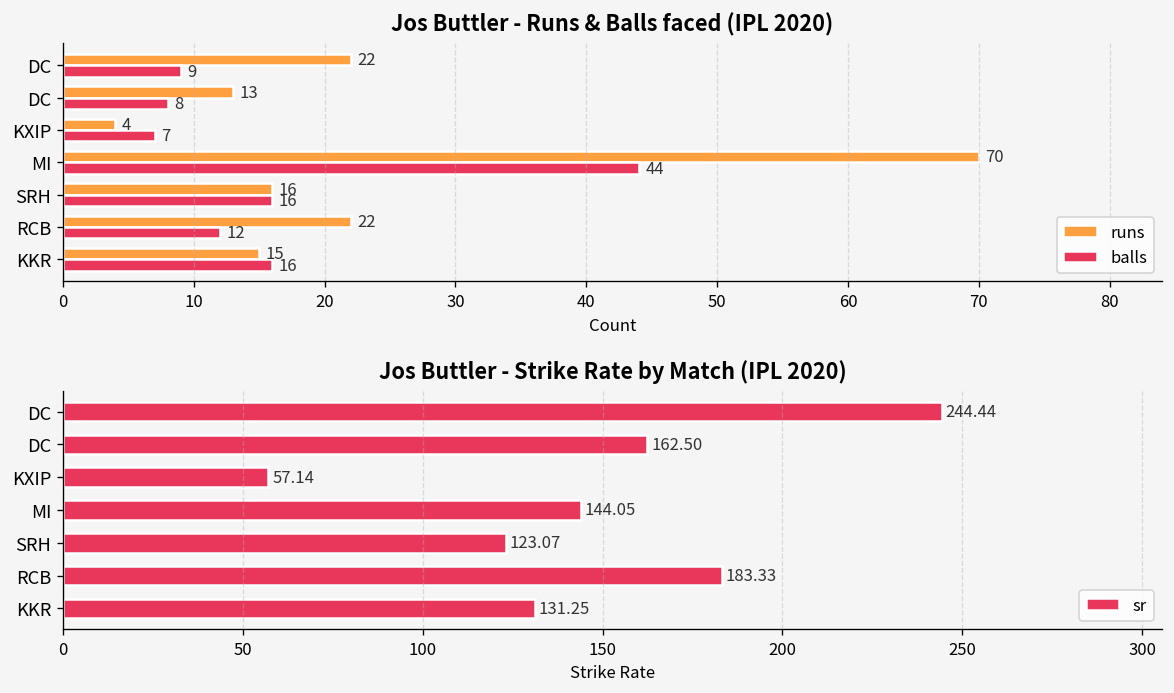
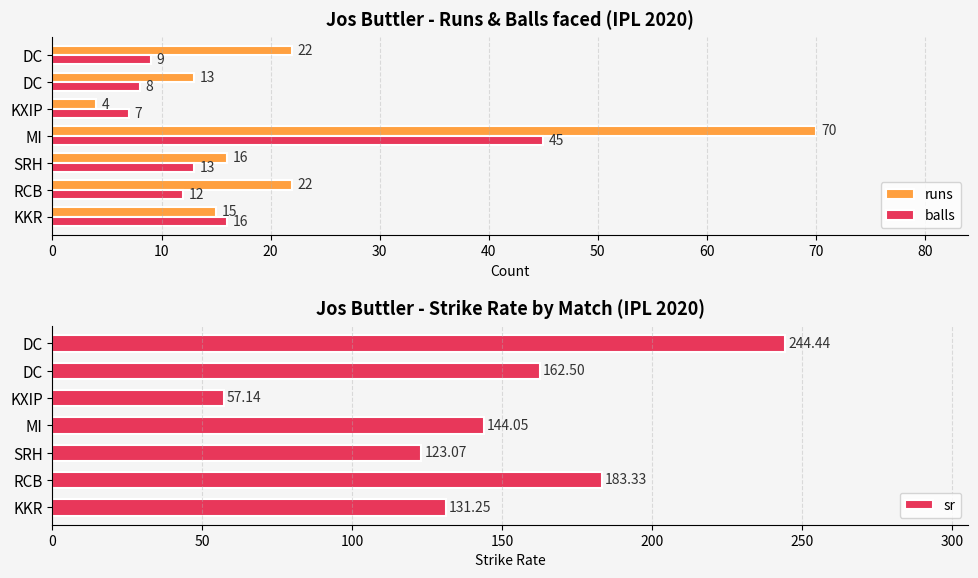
Jos Buttler - Runs & Balls faced (IPL 2020), balls, MI: 44 -> 45
Jos Buttler - Runs & Balls faced (IPL 2020), balls, SRH: 16 -> 13
